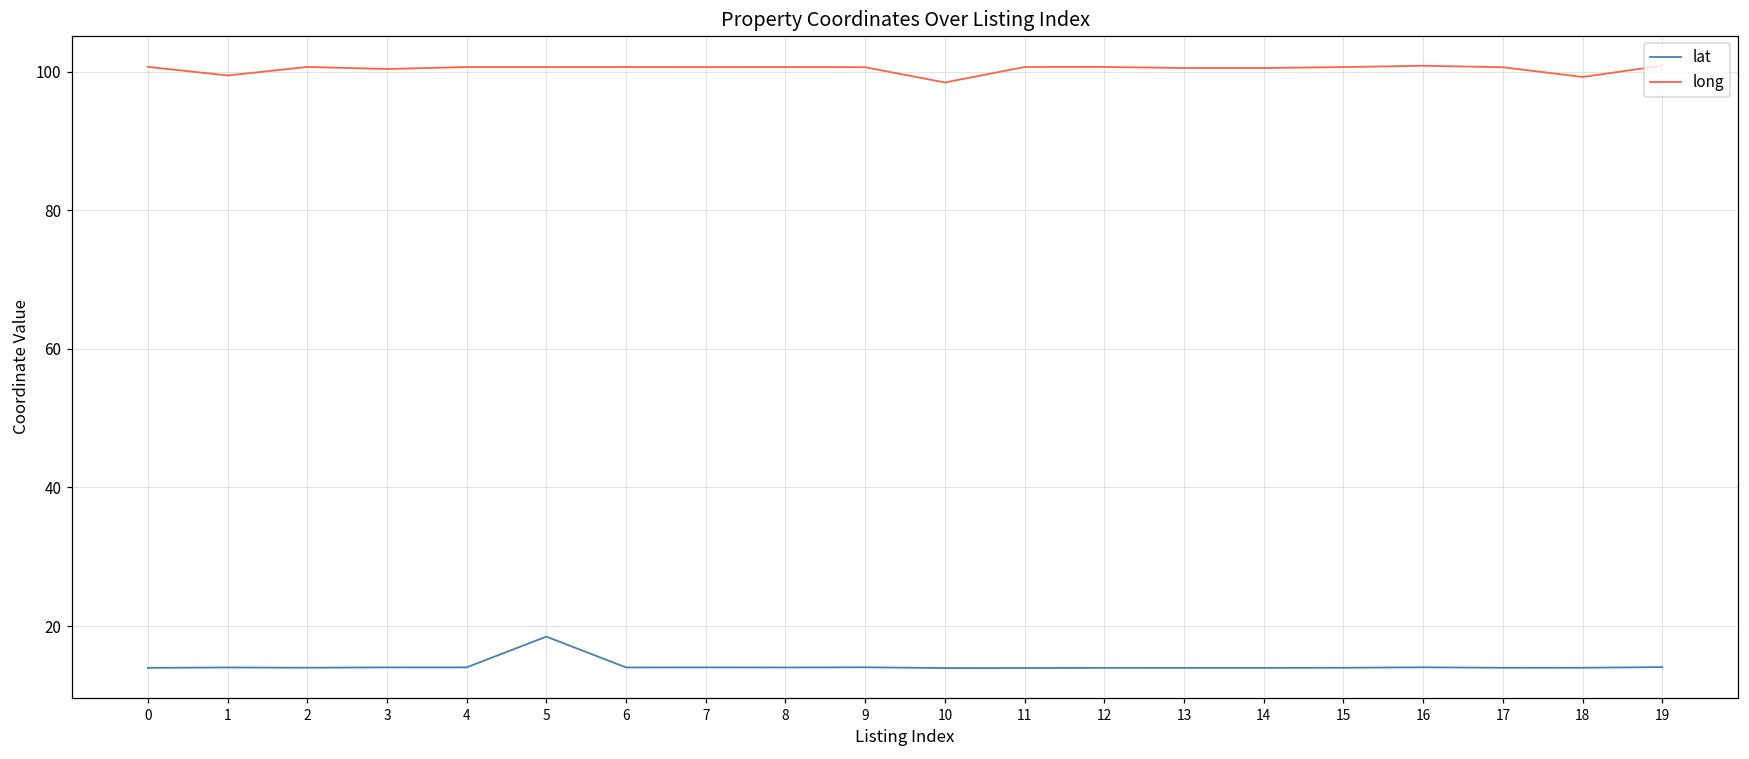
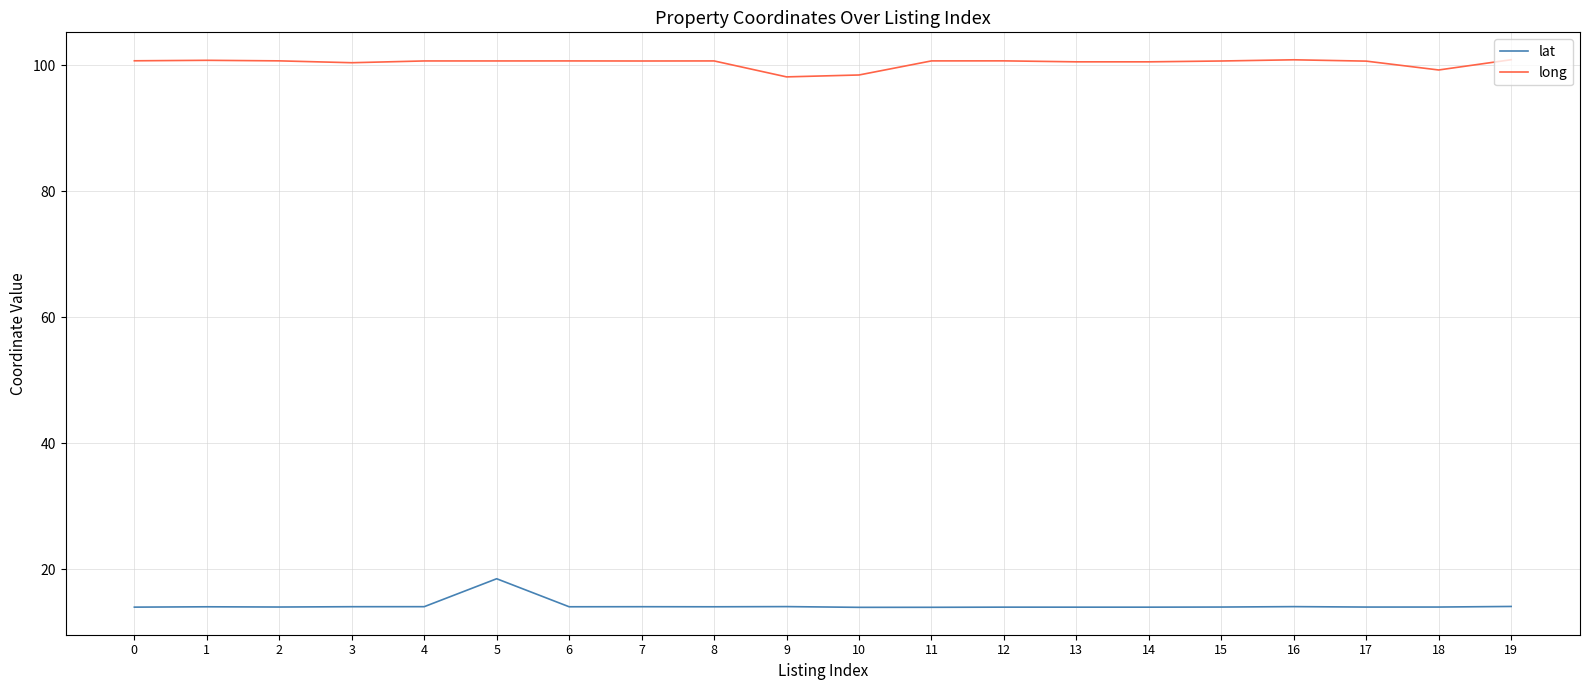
long, 1: 99 -> 101
long, 9: 101 -> 98
